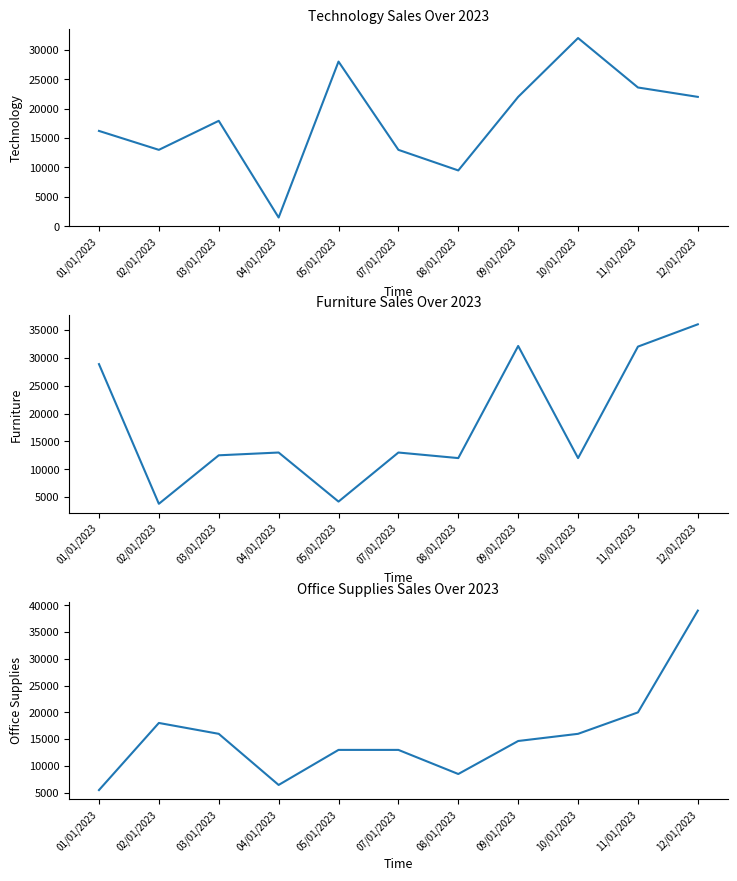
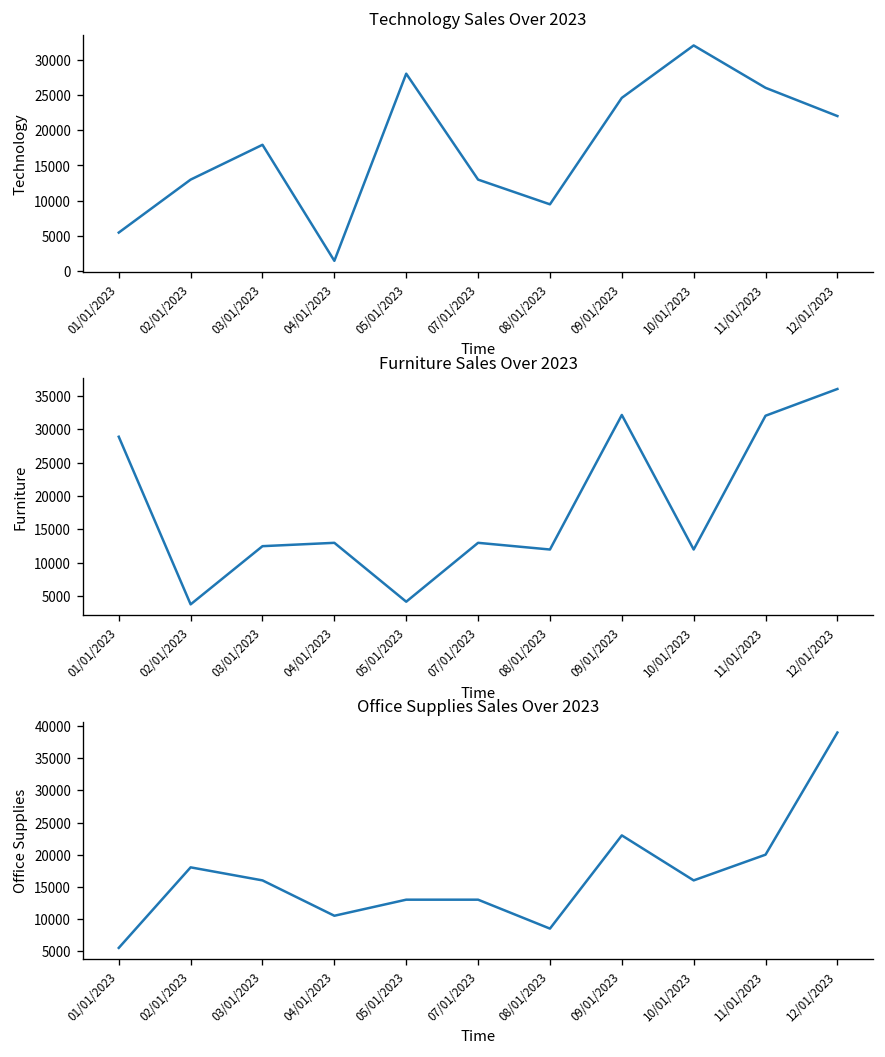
Technology Sales Over 2023, 01/01/2023: 16000 -> 6000
Technology Sales Over 2023, 09/01/2023: 22000 -> 25000
Technology Sales Over 2023, 11/01/2023: 24000 -> 26000
Office Supplies Sales Over 2023, 04/01/2023: 6000 -> 11000
Office Supplies Sales Over 2023, 09/01/2023: 15000 -> 23000
